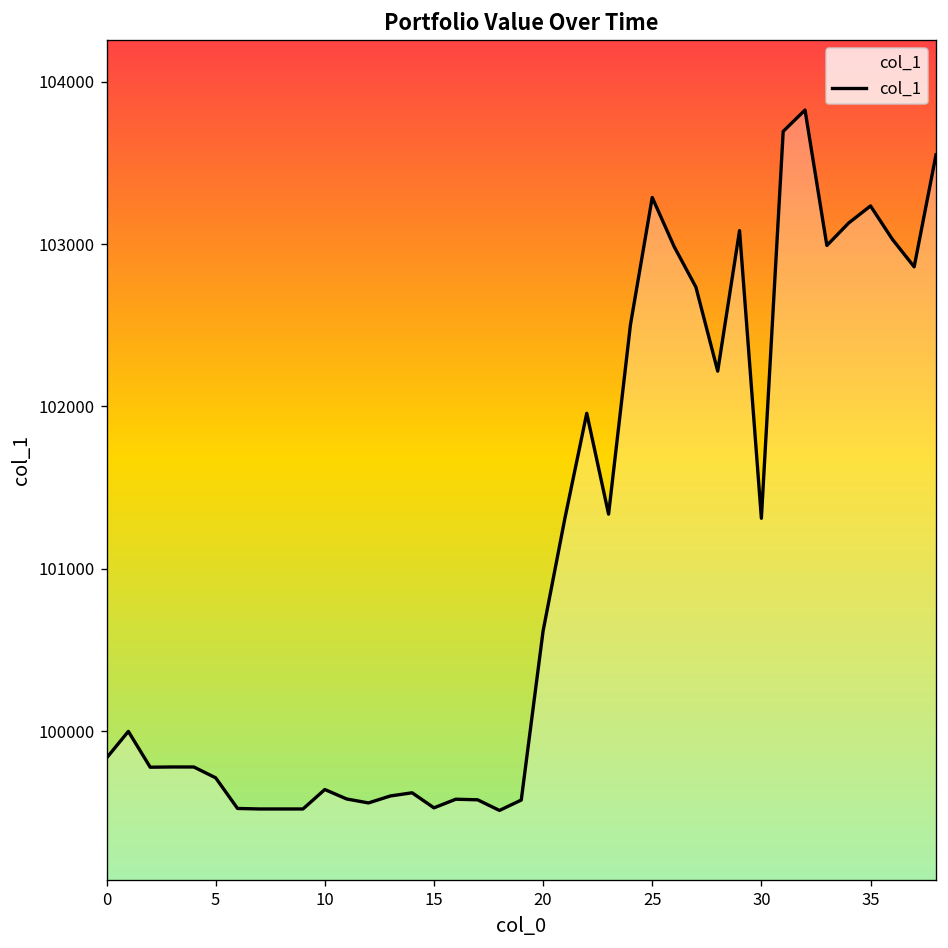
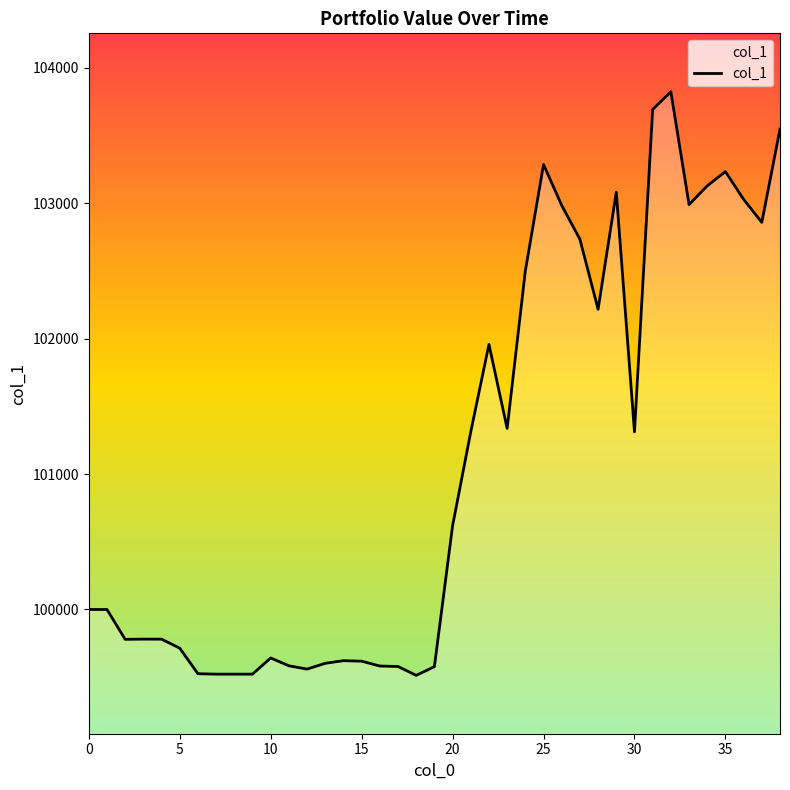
0: 99840 -> 100000
15: 99530 -> 99620
